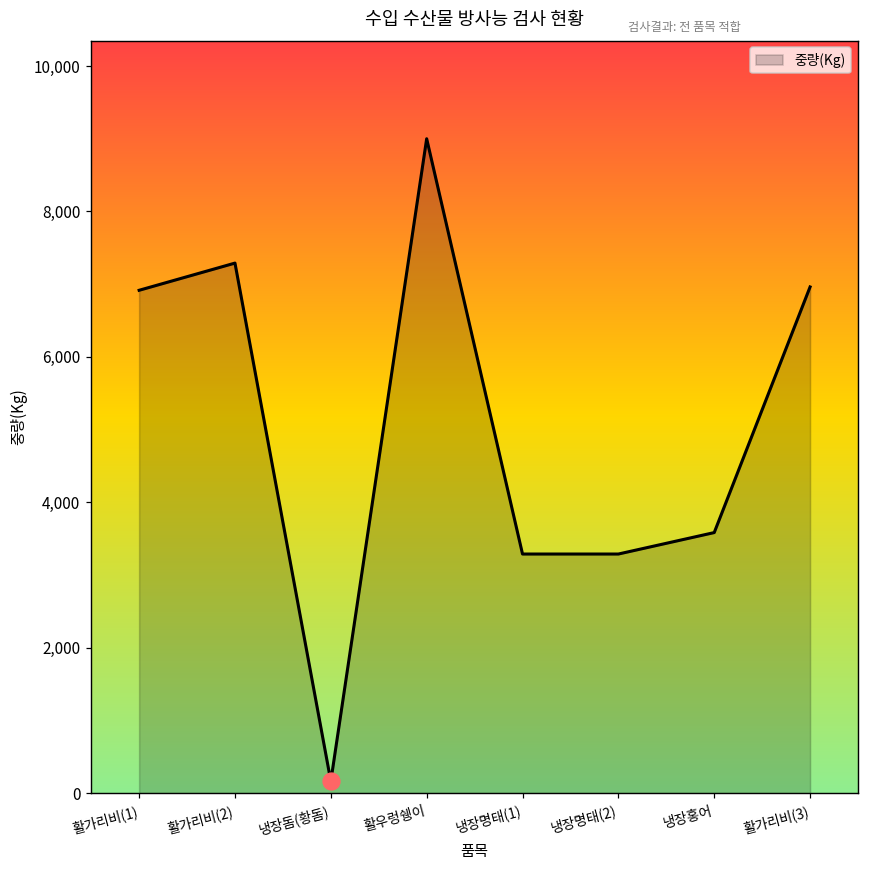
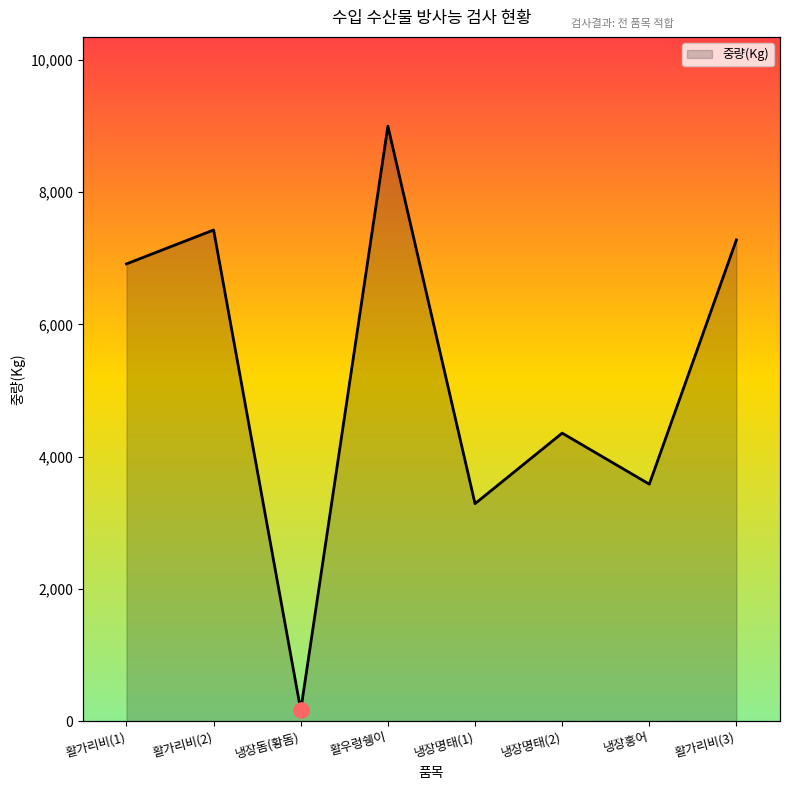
중량(Kg), 활가리비(2): 7,300 -> 7,400
중량(Kg), 냉장명태(2): 3,300 -> 4,400
중량(Kg), 활가리비(3): 7,000 -> 7,300
